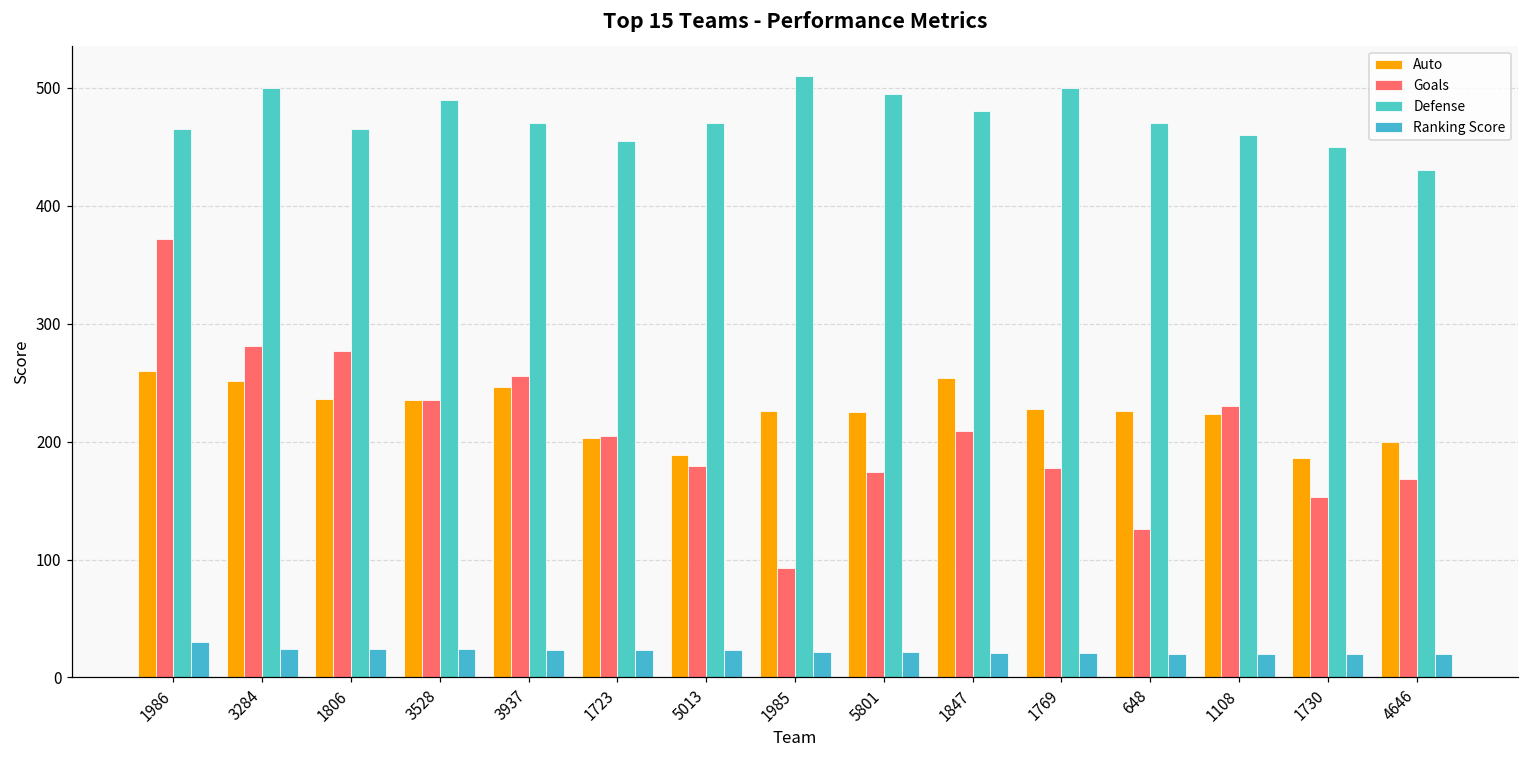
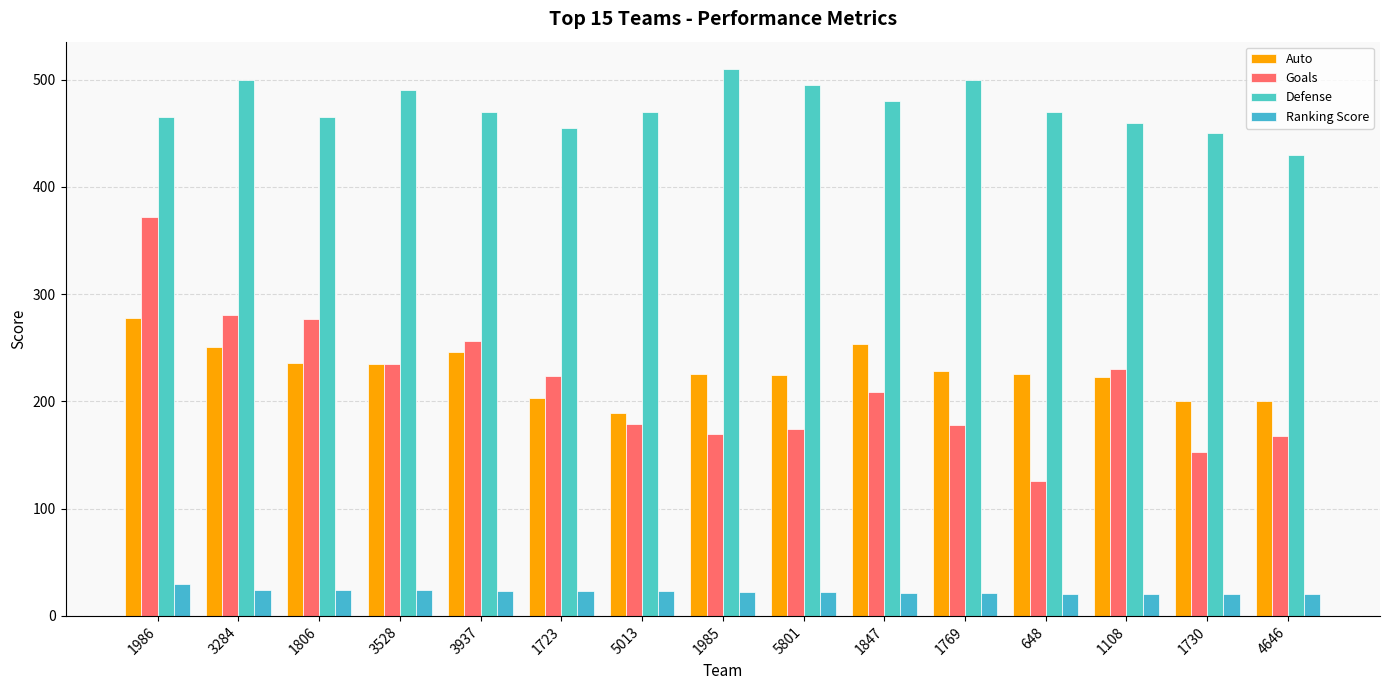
Auto, 1986: 260 -> 278
Goals, 1723: 205 -> 224
Goals, 1985: 93 -> 170
Auto, 1730: 186 -> 200
